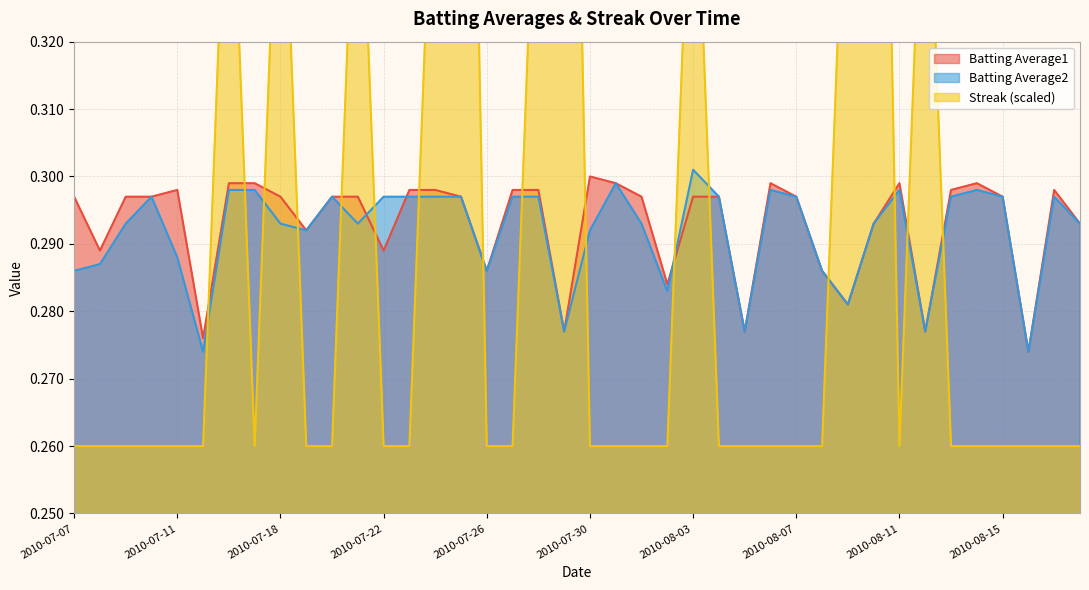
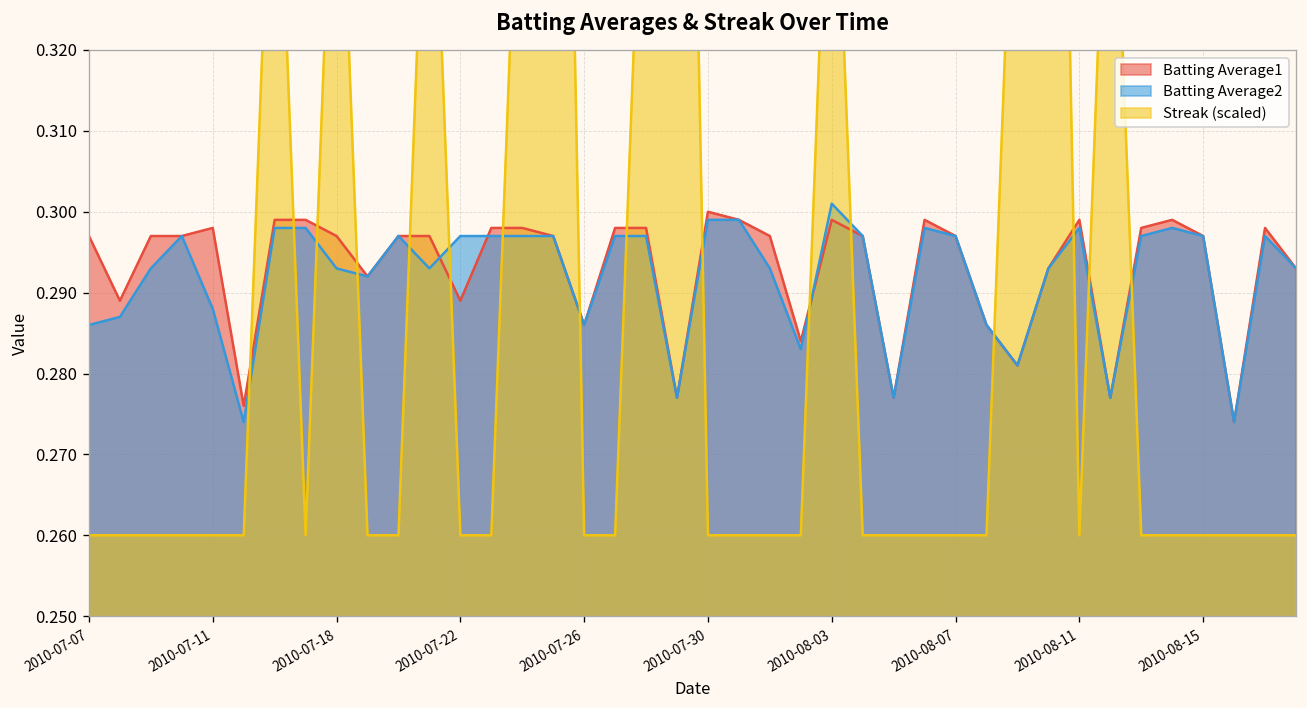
Batting Average2, 2010-07-30: 0.292 -> 0.299
Batting Average1, 2010-08-03: 0.297 -> 0.299
